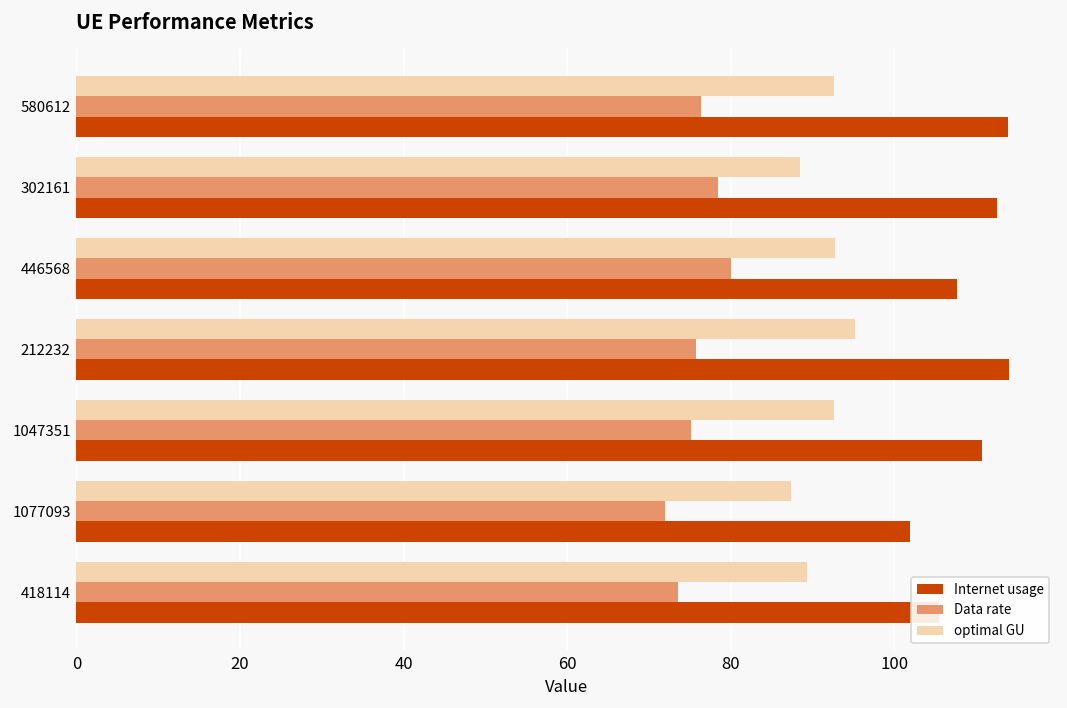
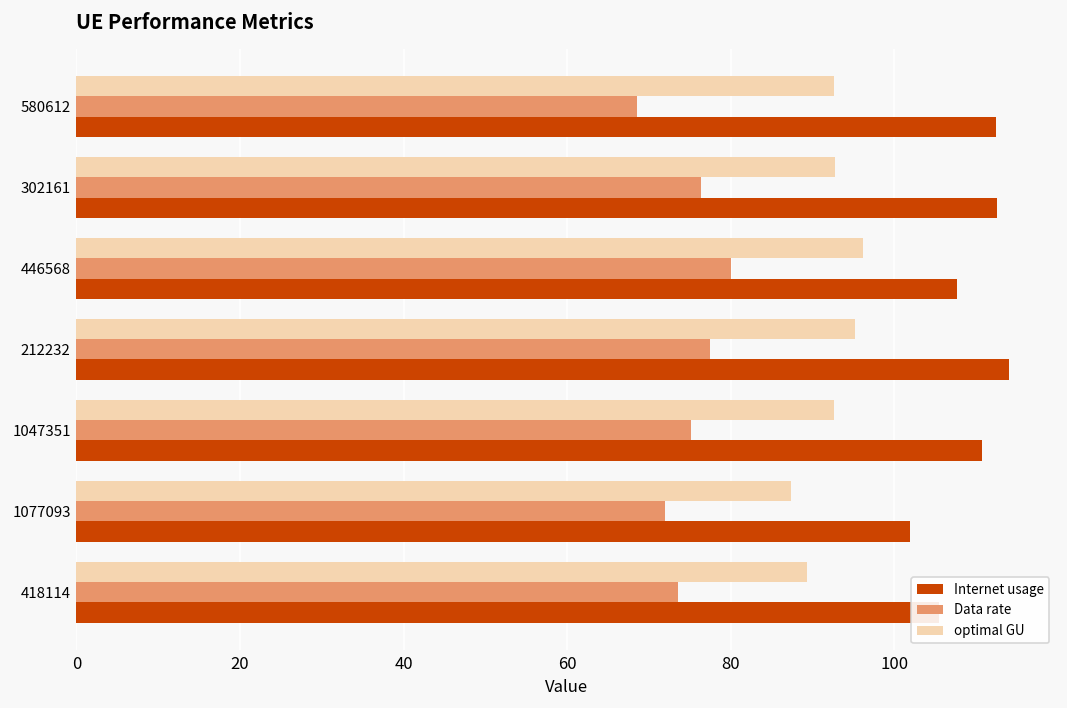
Data rate, 580612: 76 -> 69
Internet usage, 580612: 114 -> 113
optimal GU, 302161: 88 -> 93
Data rate, 302161: 79 -> 76
optimal GU, 446568: 93 -> 96
Data rate, 212232: 76 -> 77
